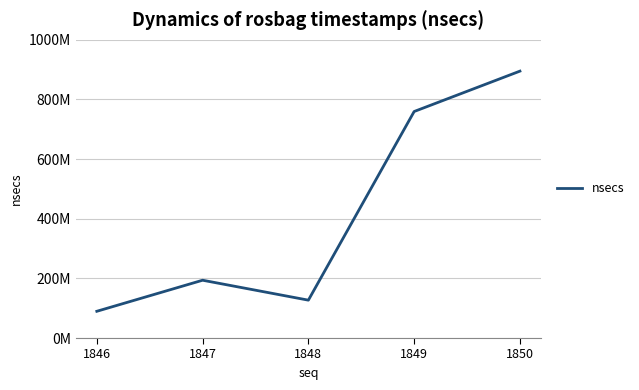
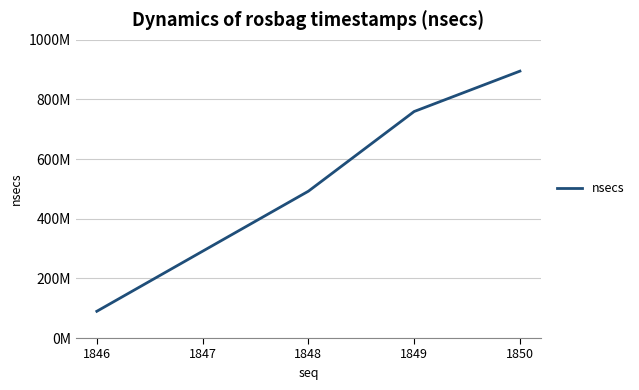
1847: 190000000 -> 290000000
1848: 130000000 -> 490000000
